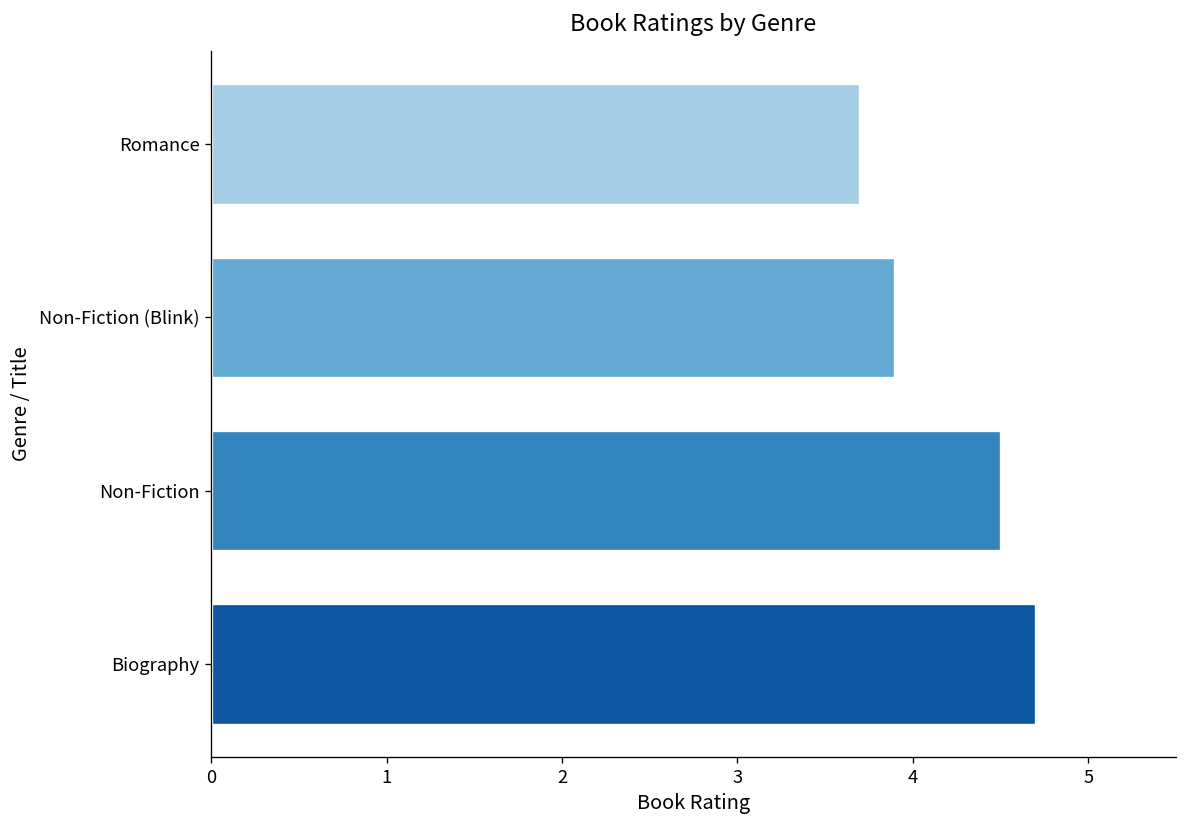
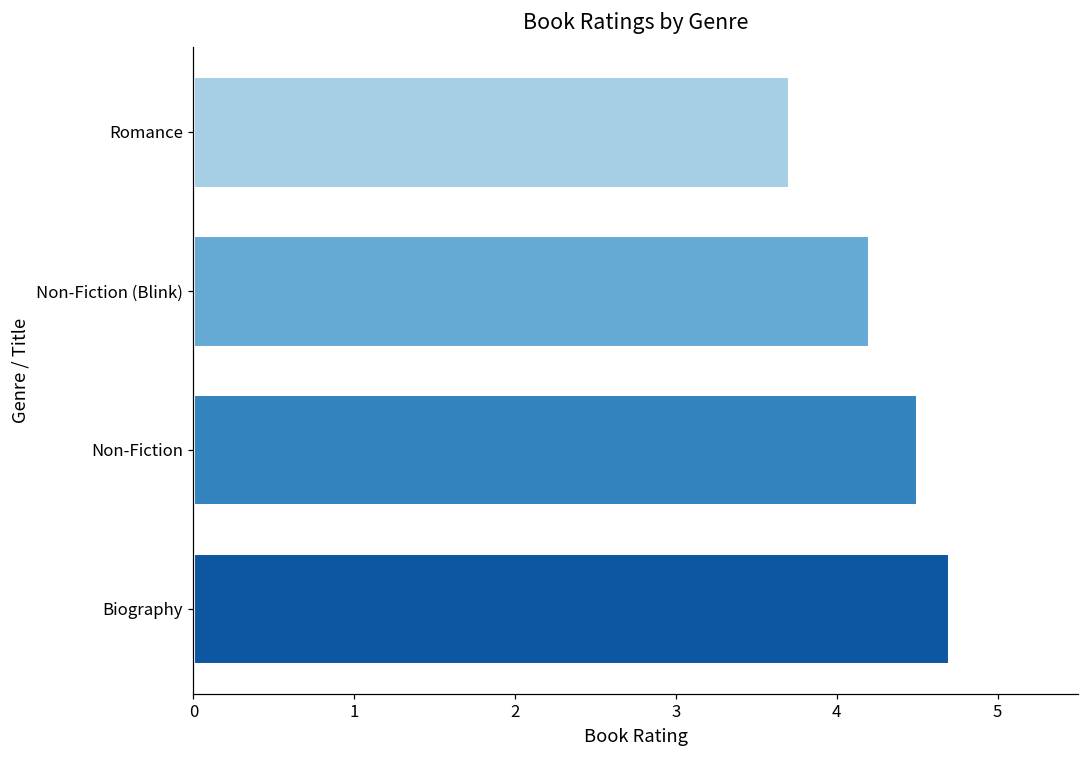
Non-Fiction (Blink): 3.9 -> 4.2
